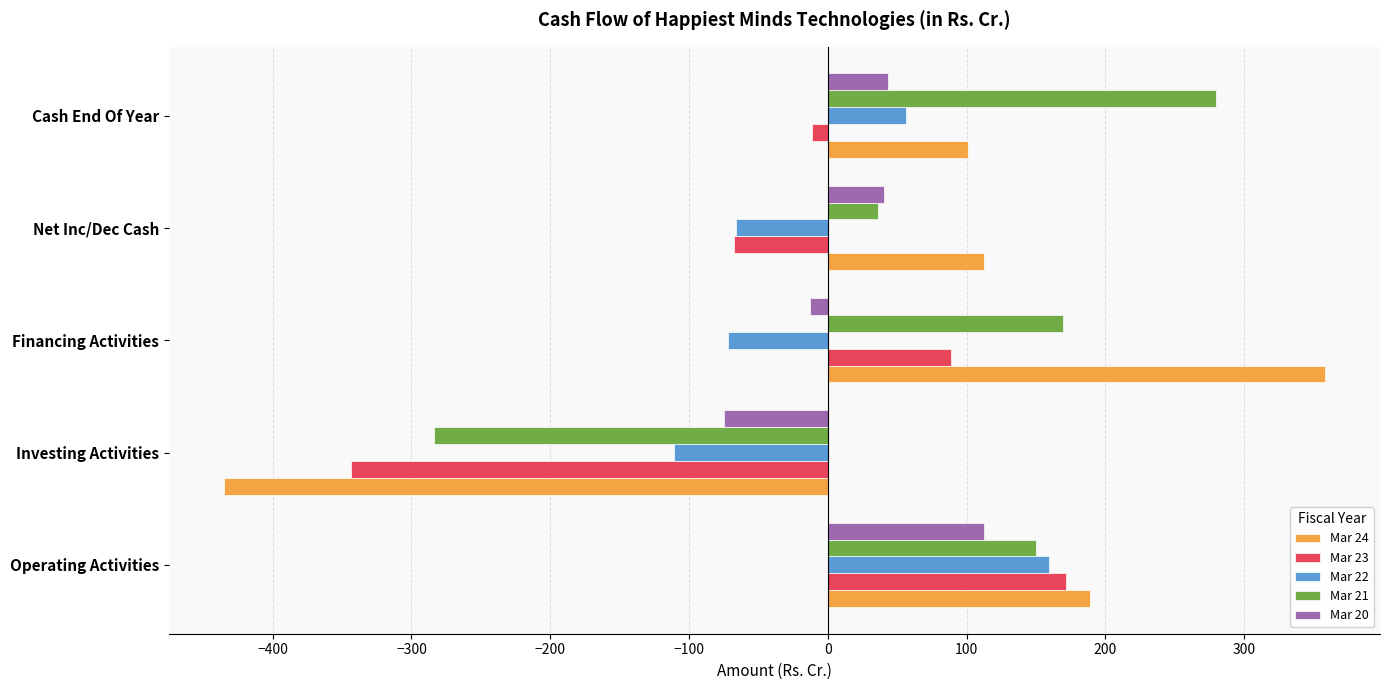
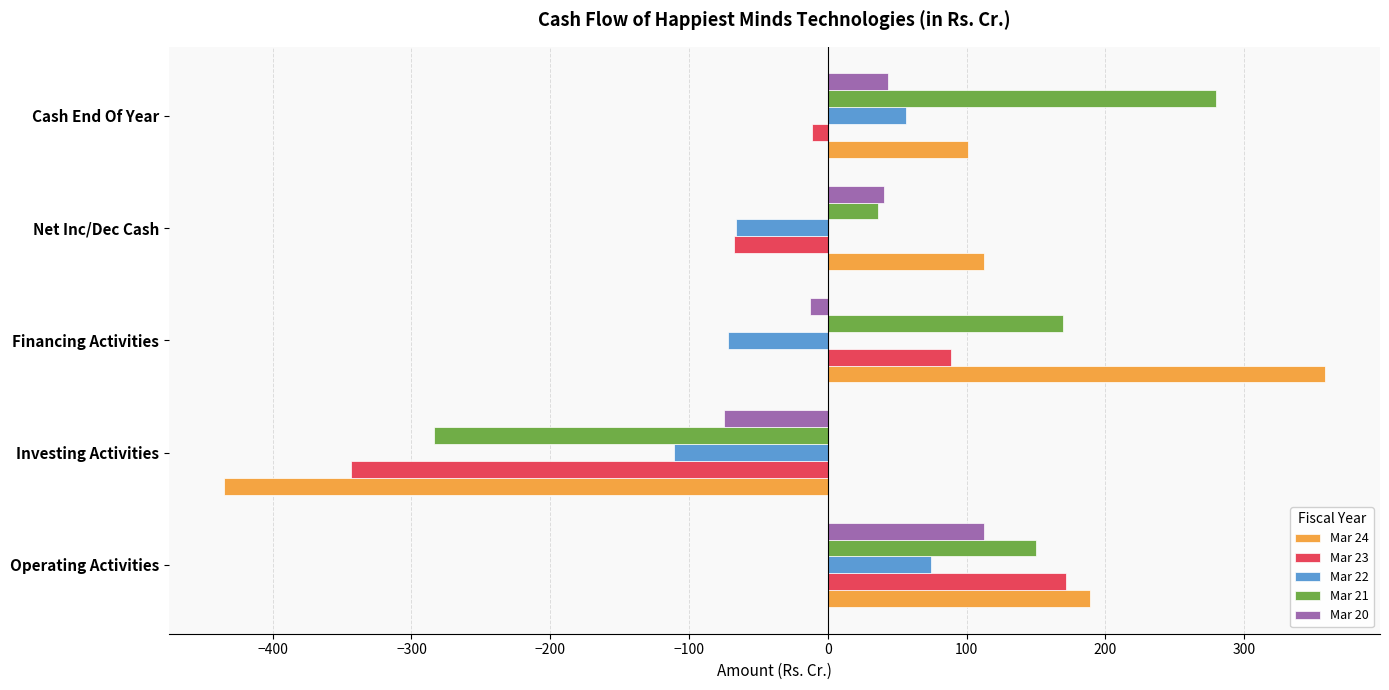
Mar 22, Operating Activities: 159 -> 74
